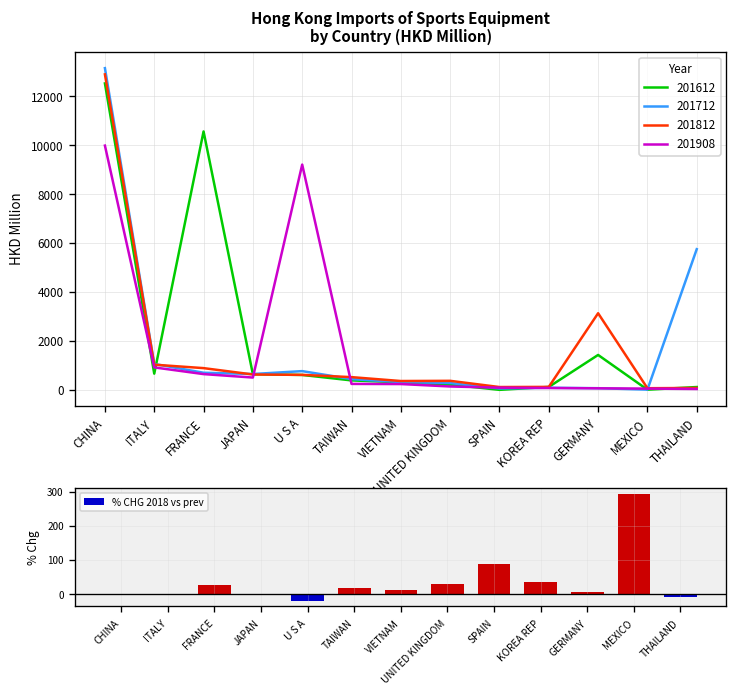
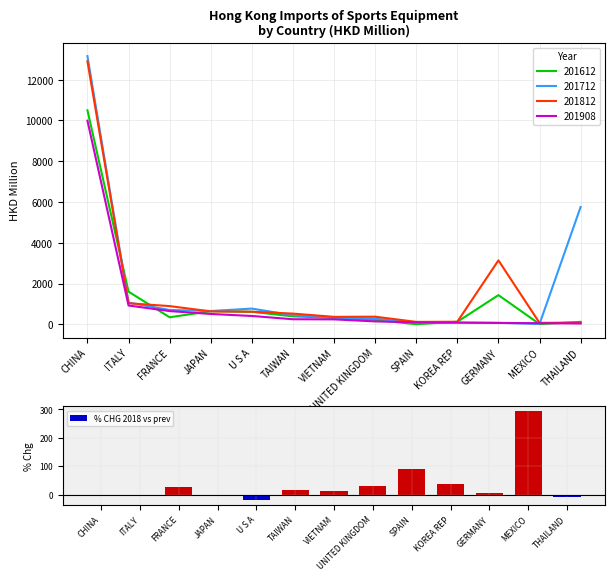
Hong Kong Imports of Sports Equipment by Country (HKD Million), 201612, CHINA: 12500 -> 10500
Hong Kong Imports of Sports Equipment by Country (HKD Million), 201612, ITALY: 700 -> 1600
Hong Kong Imports of Sports Equipment by Country (HKD Million), 201612, FRANCE: 10600 -> 400
Hong Kong Imports of Sports Equipment by Country (HKD Million), 201908, U S A: 9200 -> 400
